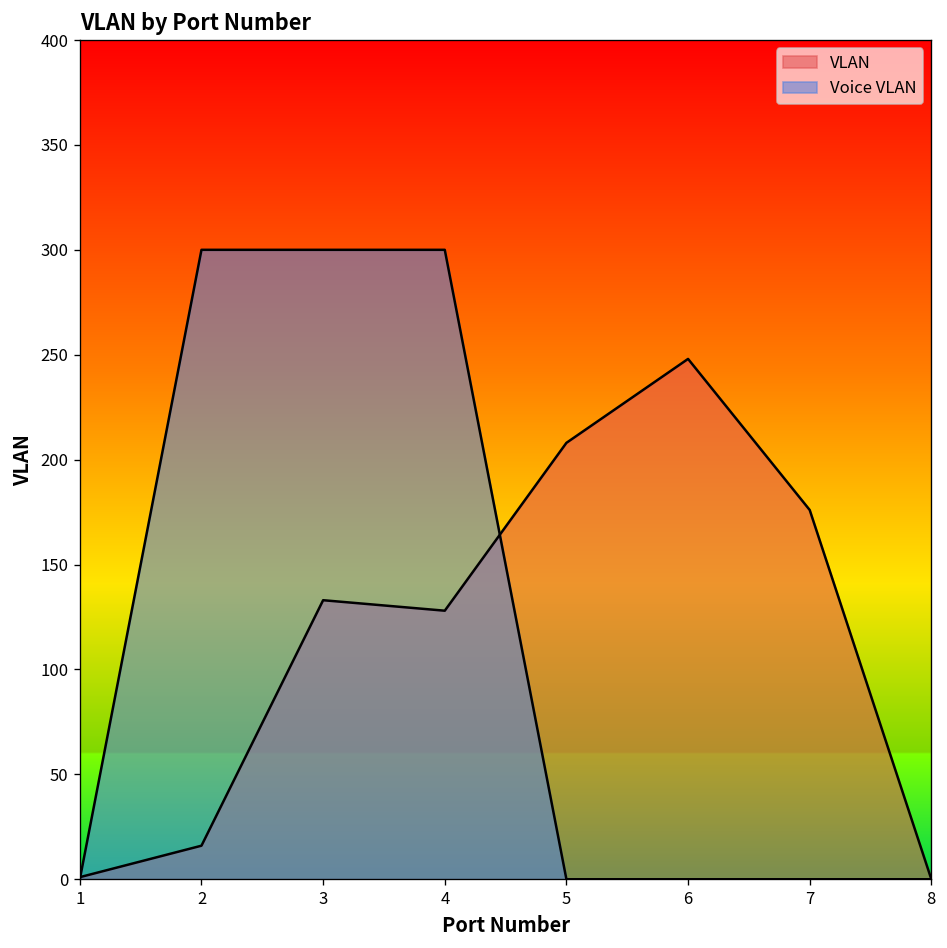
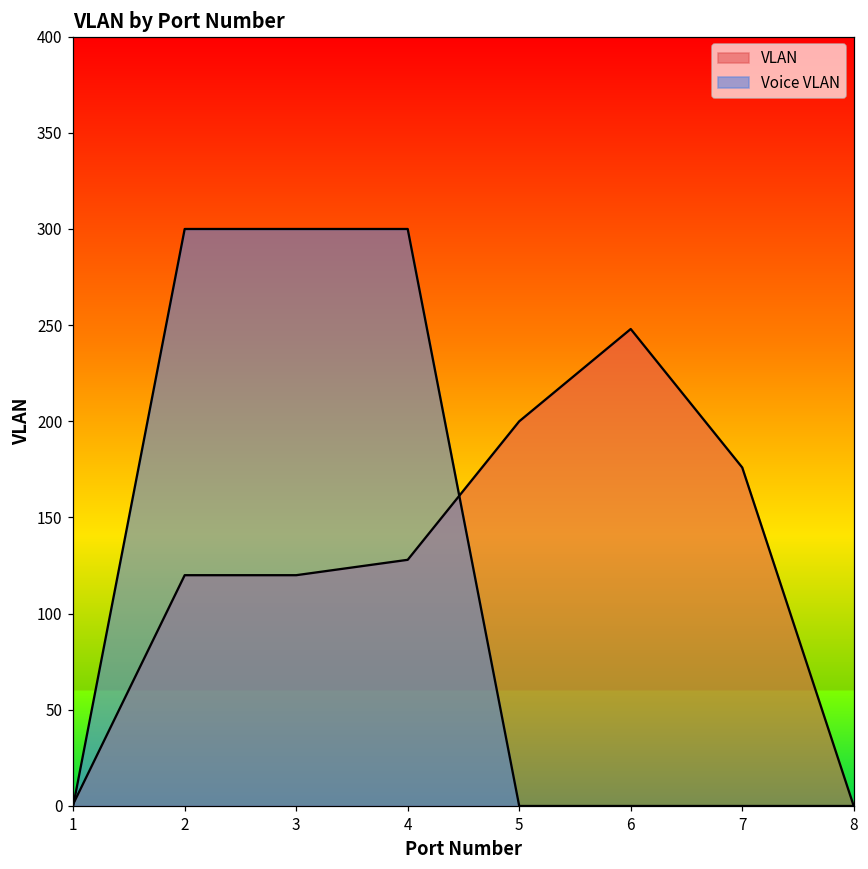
VLAN, 2: 16 -> 120
VLAN, 3: 133 -> 120
VLAN, 5: 208 -> 200
